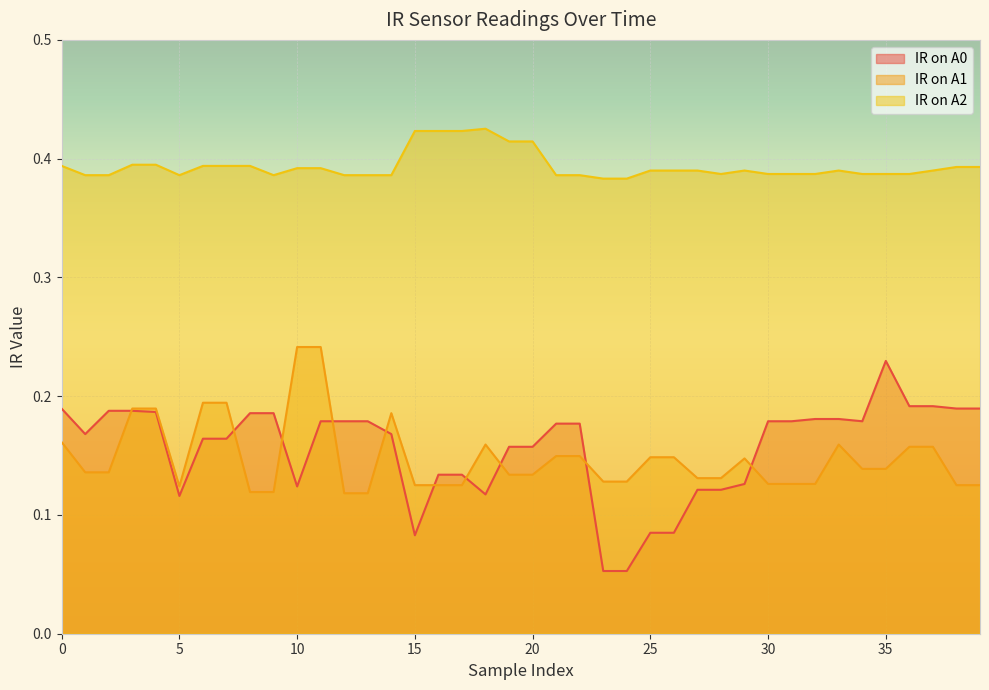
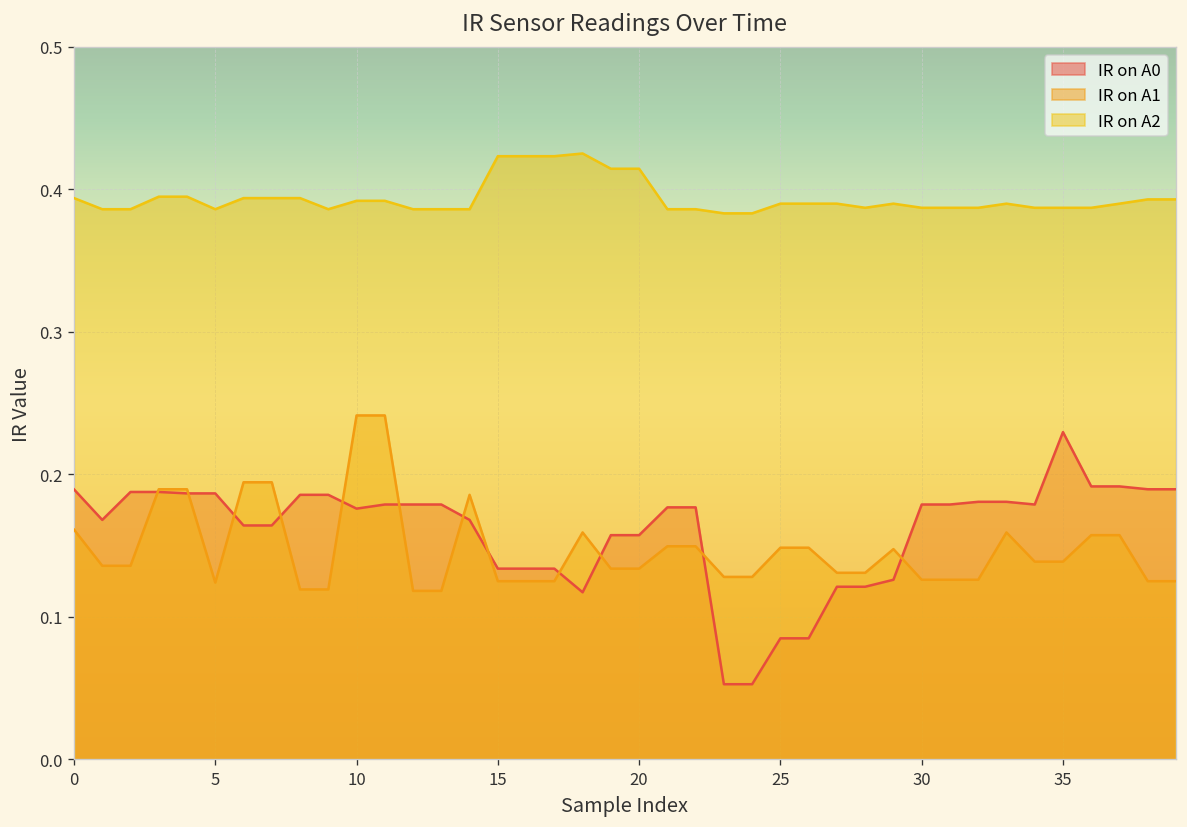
IR on A0, 5: 0.116 -> 0.187
IR on A0, 10: 0.124 -> 0.176
IR on A0, 15: 0.083 -> 0.134
